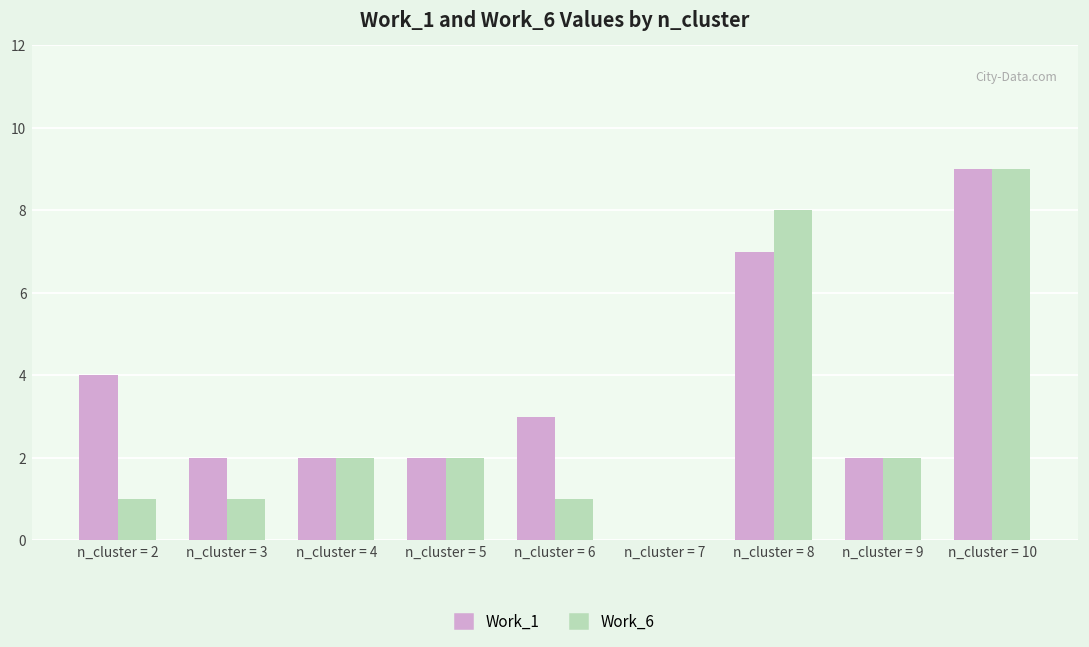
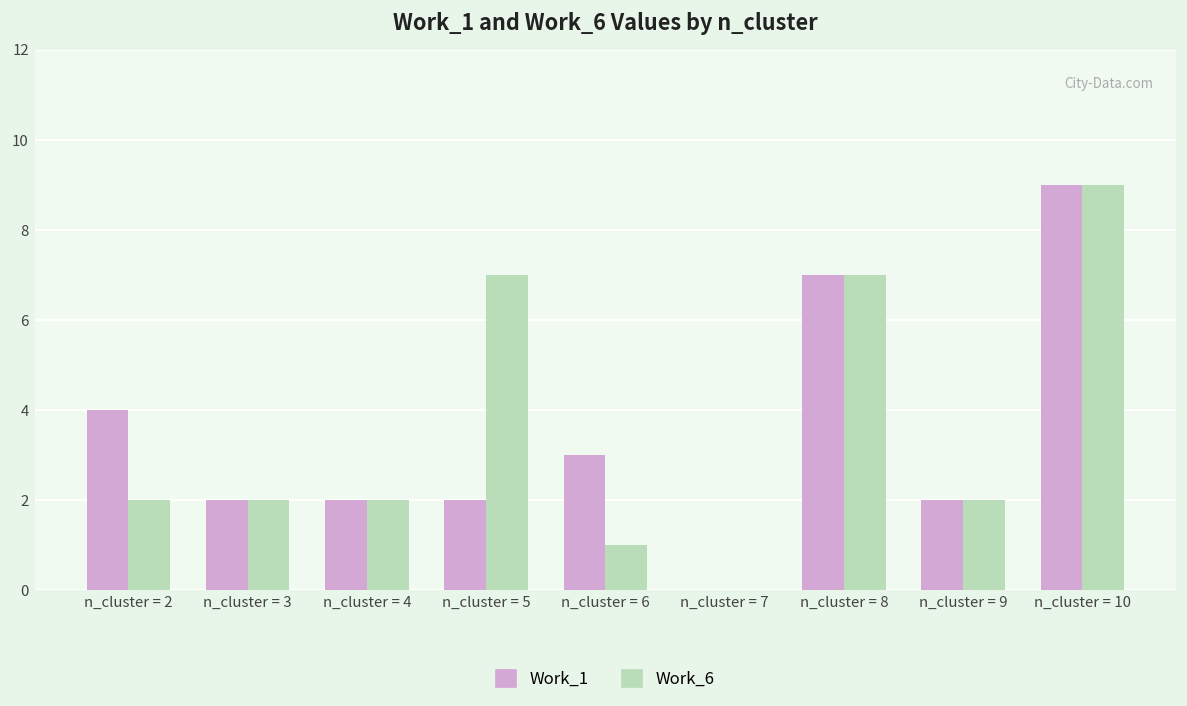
Work_6, n_cluster = 2: 1 -> 2
Work_6, n_cluster = 3: 1 -> 2
Work_6, n_cluster = 5: 2 -> 7
Work_6, n_cluster = 8: 8 -> 7
